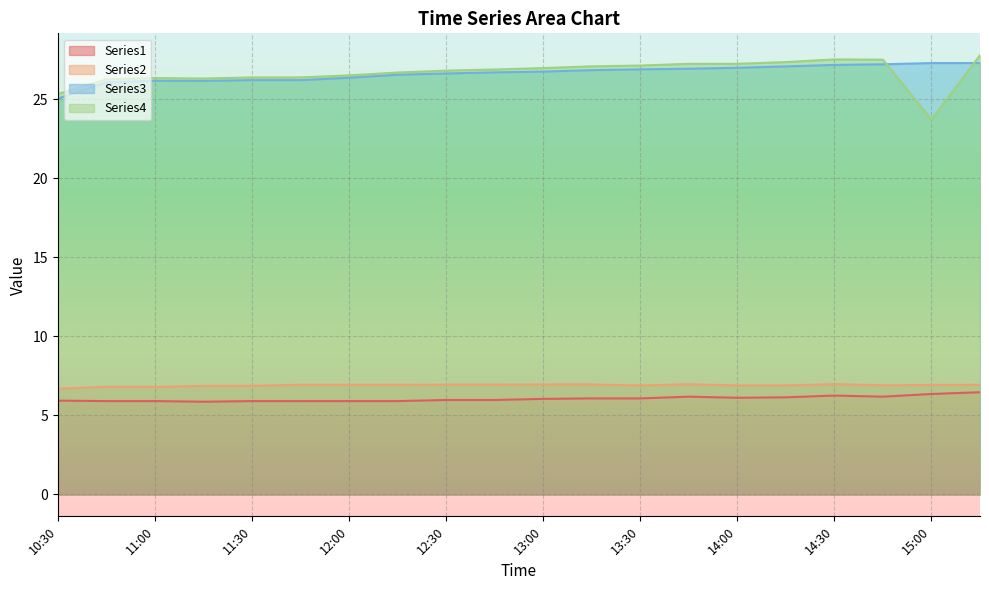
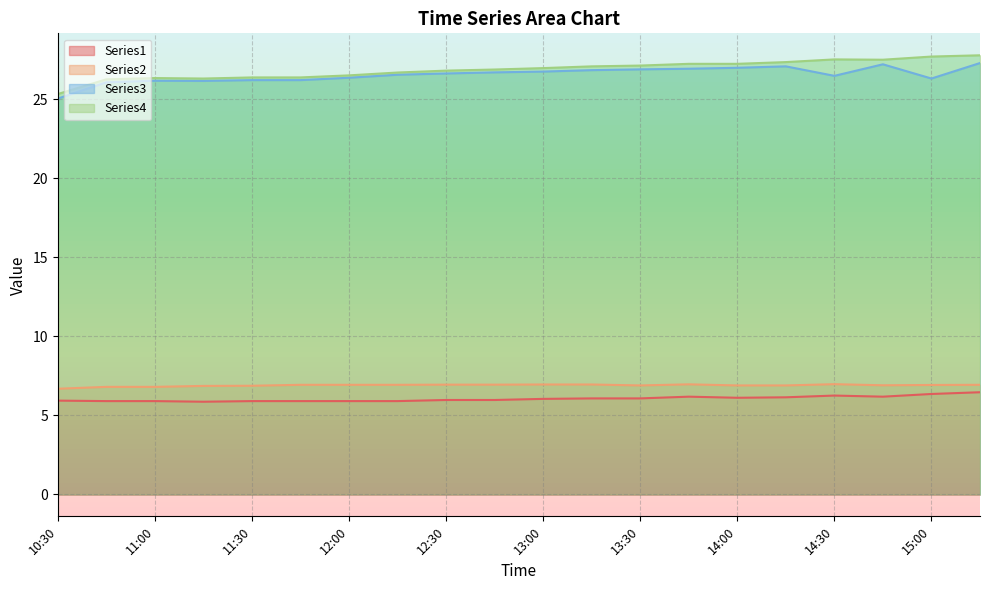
Series3, 14:30: 27.2 -> 26.5
Series3, 15:00: 27.3 -> 26.3
Series4, 15:00: 23.7 -> 27.7
